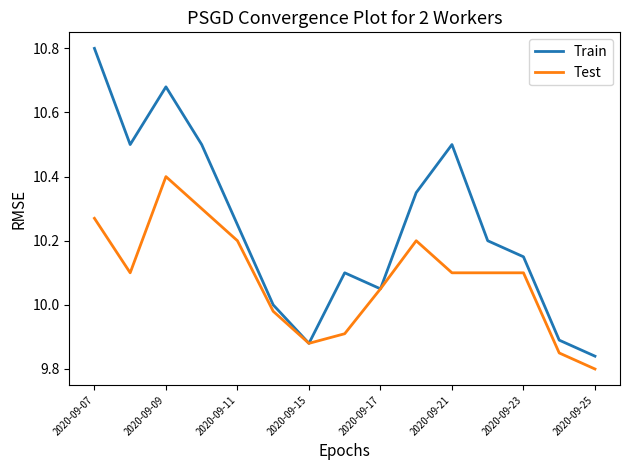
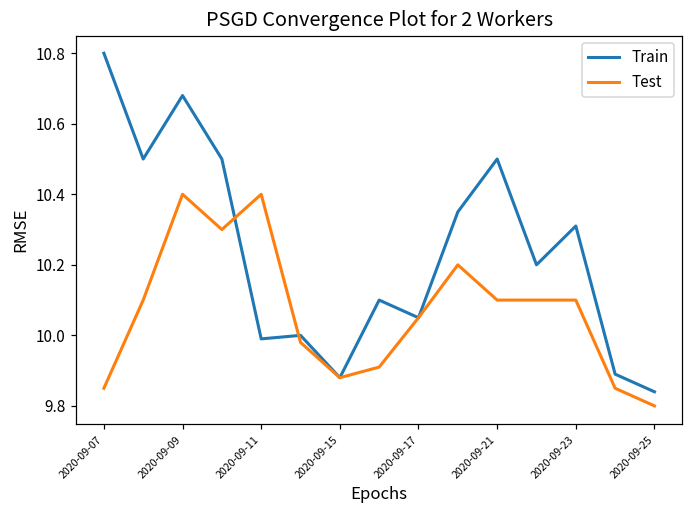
Test, 2020-09-07: 10.27 -> 9.85
Train, 2020-09-11: 10.25 -> 9.99
Test, 2020-09-11: 10.2 -> 10.4
Train, 2020-09-23: 10.15 -> 10.31
